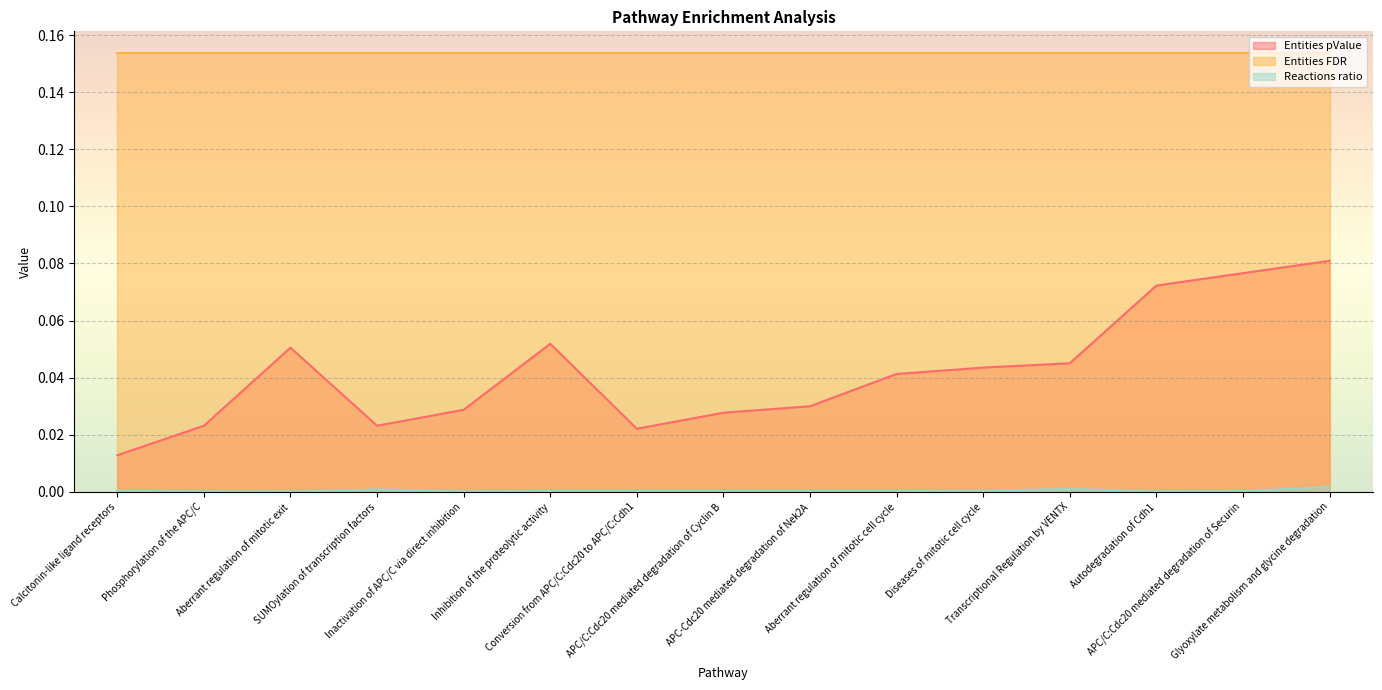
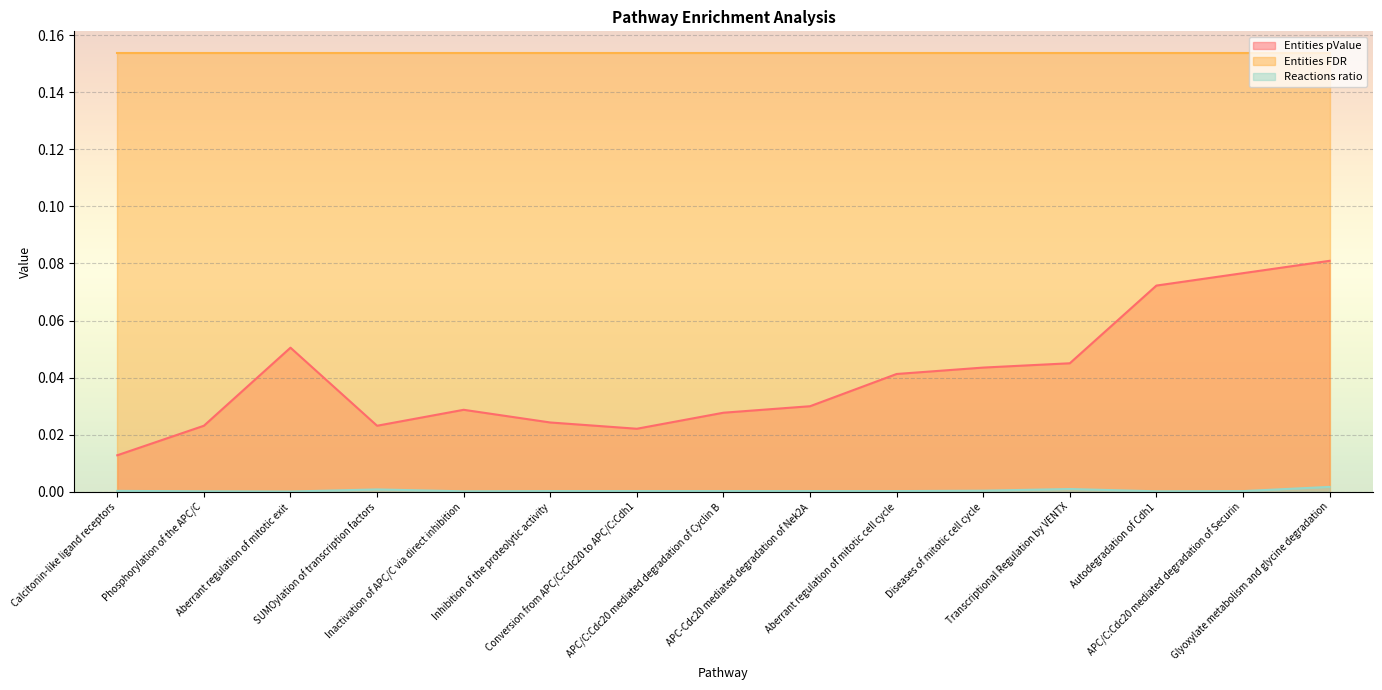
Entities pValue, Inhibition of the proteolytic activity: 0.052 -> 0.024
